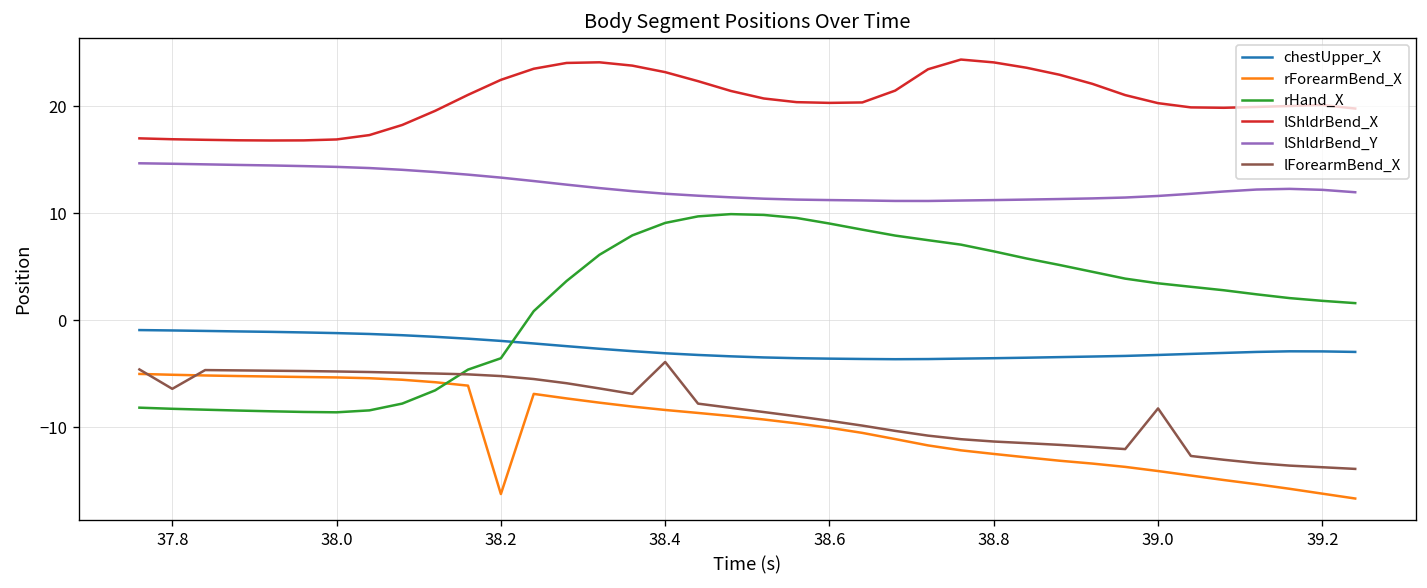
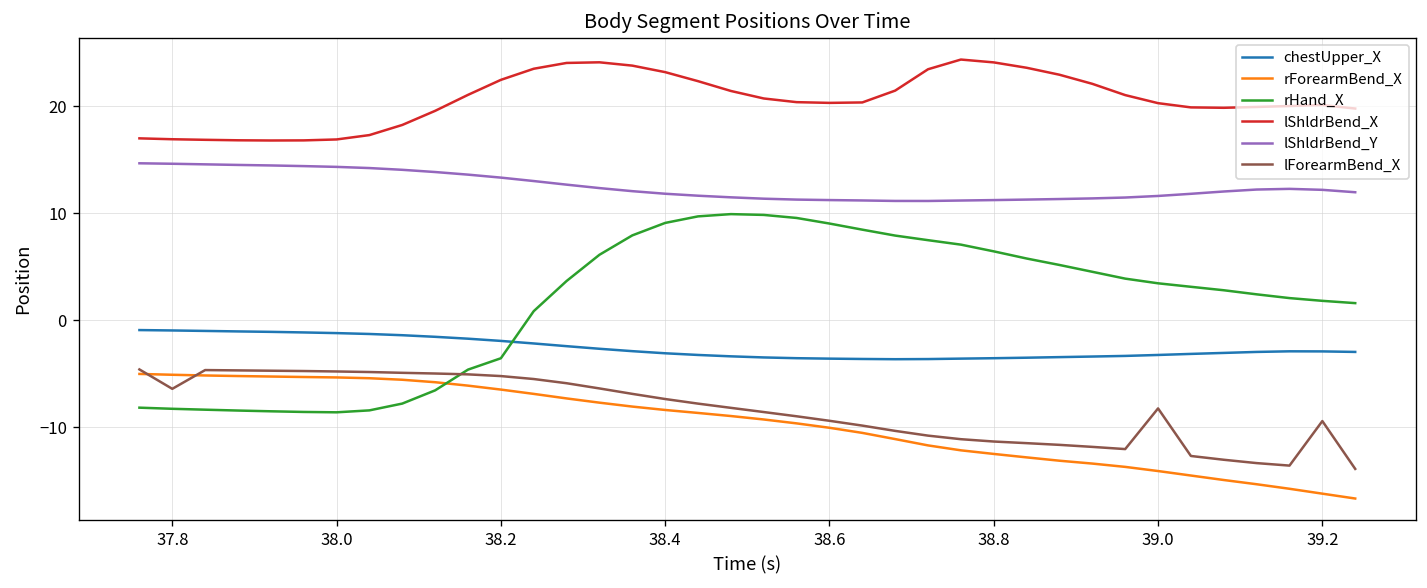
rForearmBend_X, 38.2: -16 -> -6
lForearmBend_X, 38.4: -4 -> -7
lForearmBend_X, 39.2: -14 -> -9
